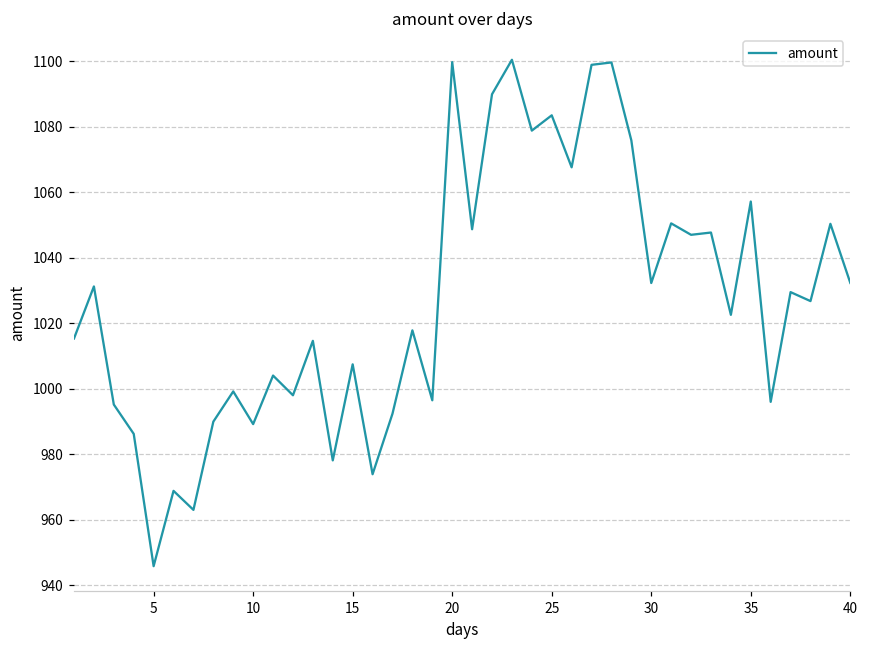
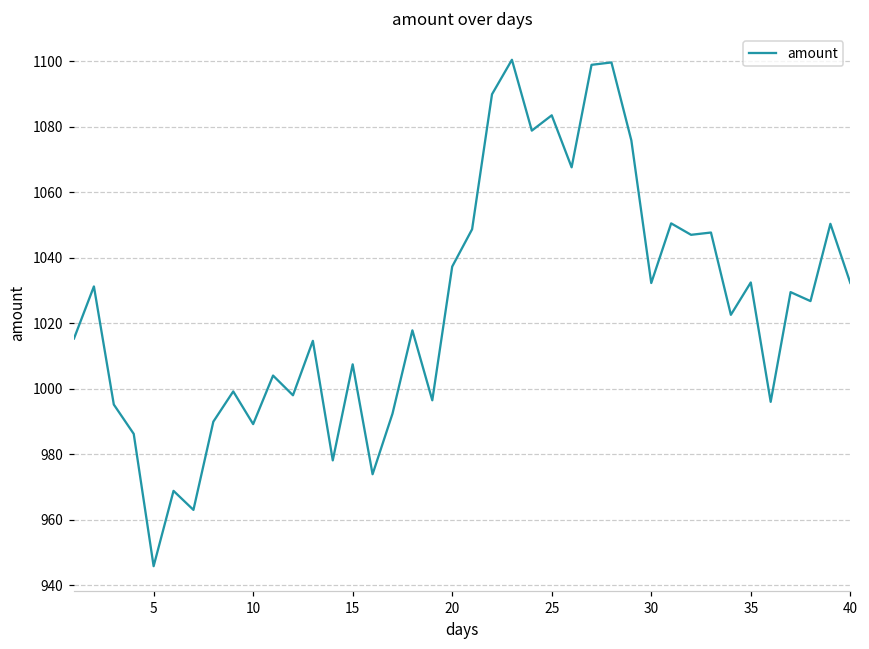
20: 1100 -> 1037
35: 1057 -> 1032
